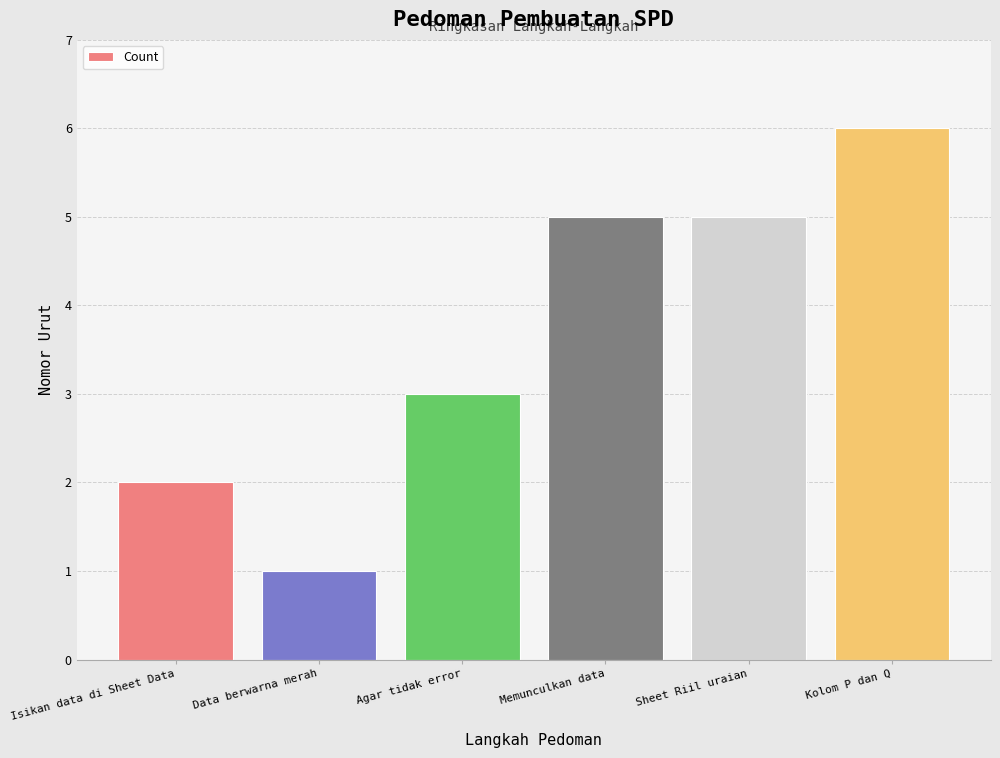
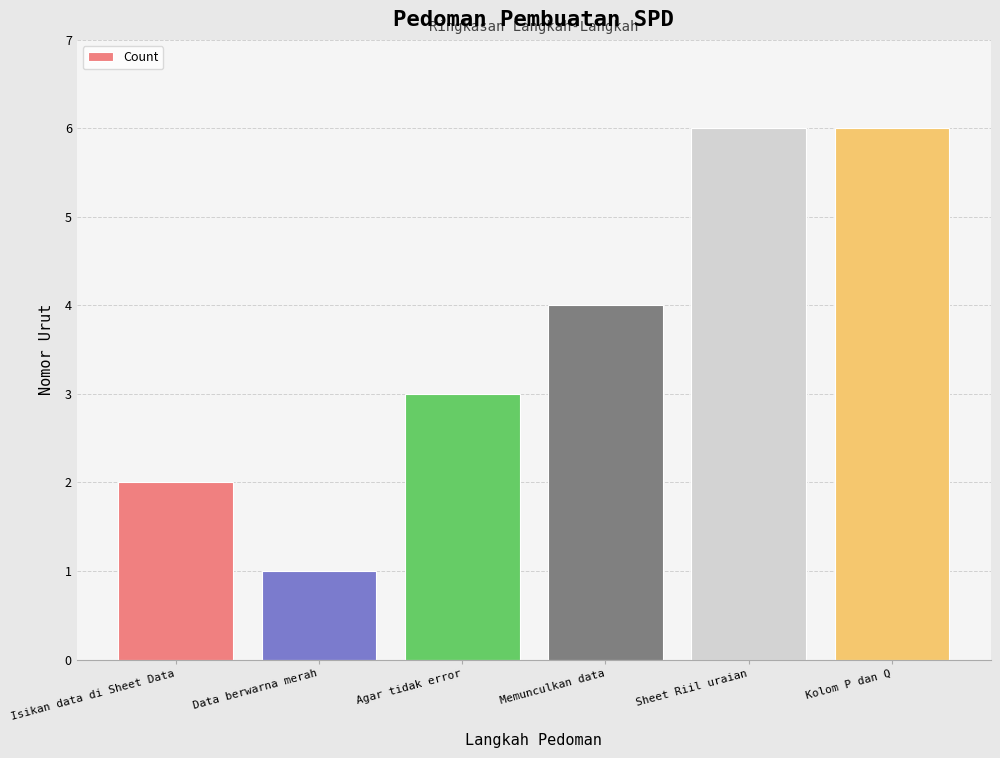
Memunculkan data: 5 -> 4
Sheet Riil uraian: 5 -> 6
